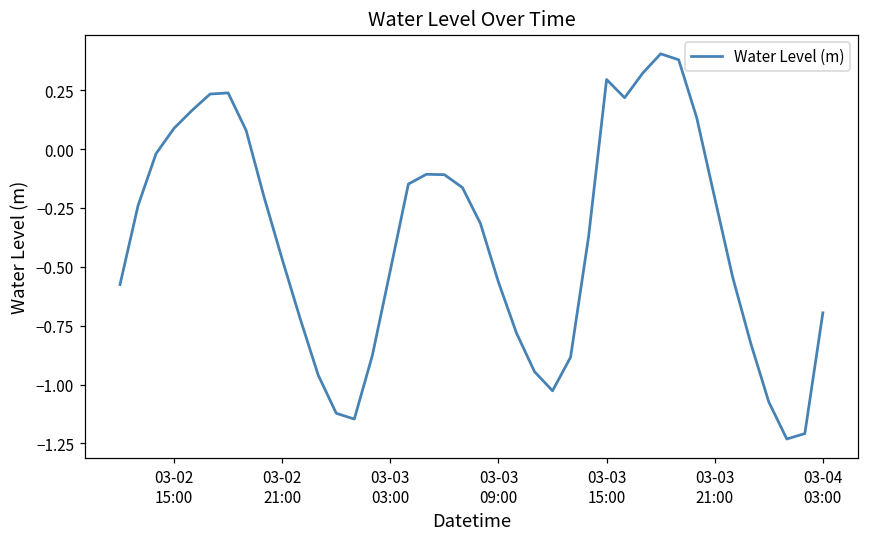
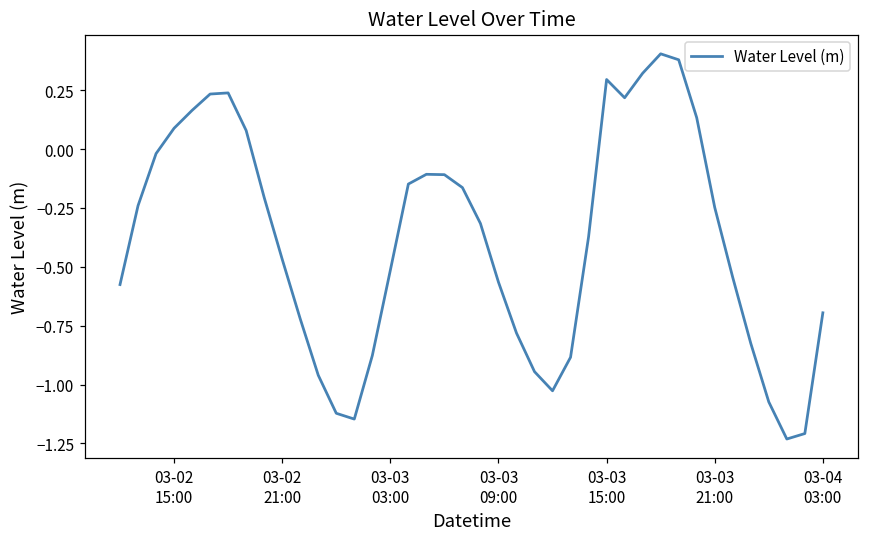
03-03 21:00: -0.21 -> -0.25
